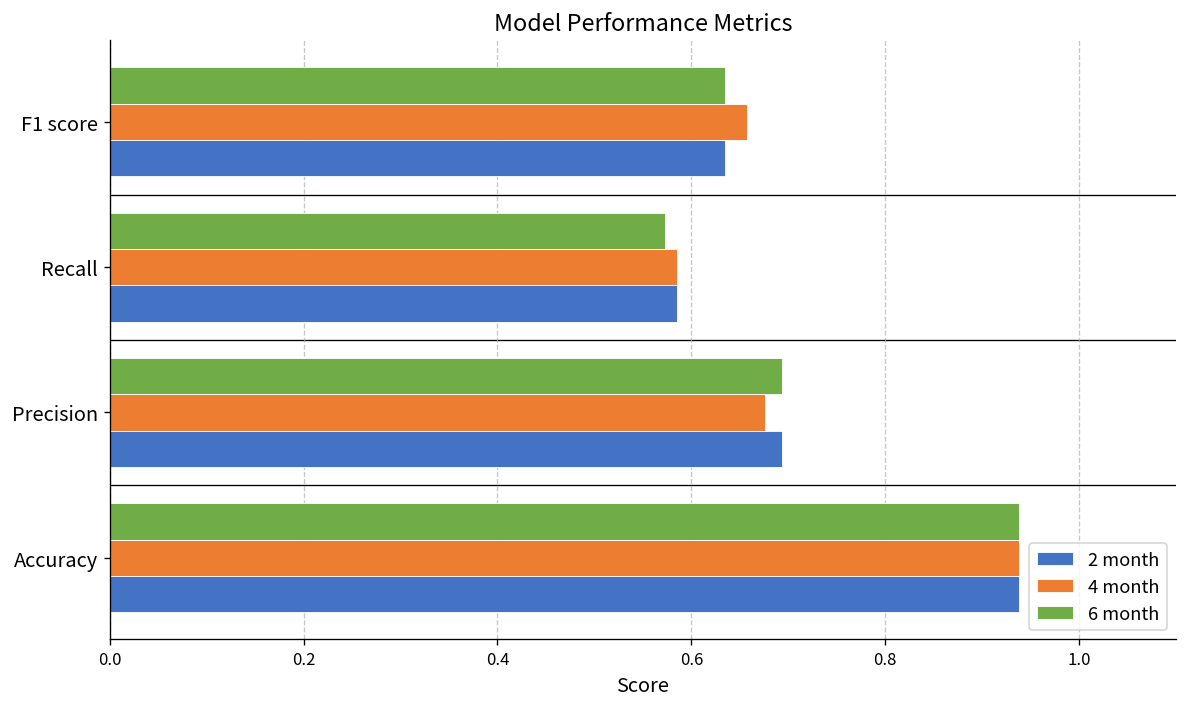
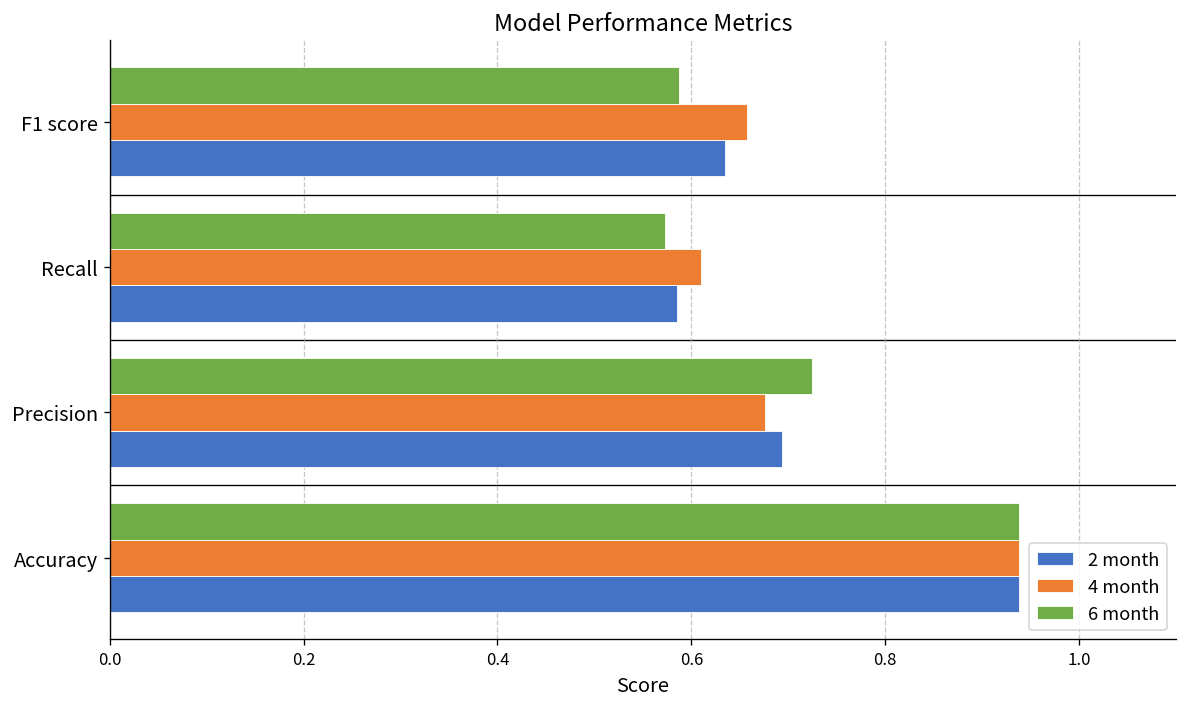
6 month, F1 score: 0.63 -> 0.59
4 month, Recall: 0.59 -> 0.61
6 month, Precision: 0.69 -> 0.72
